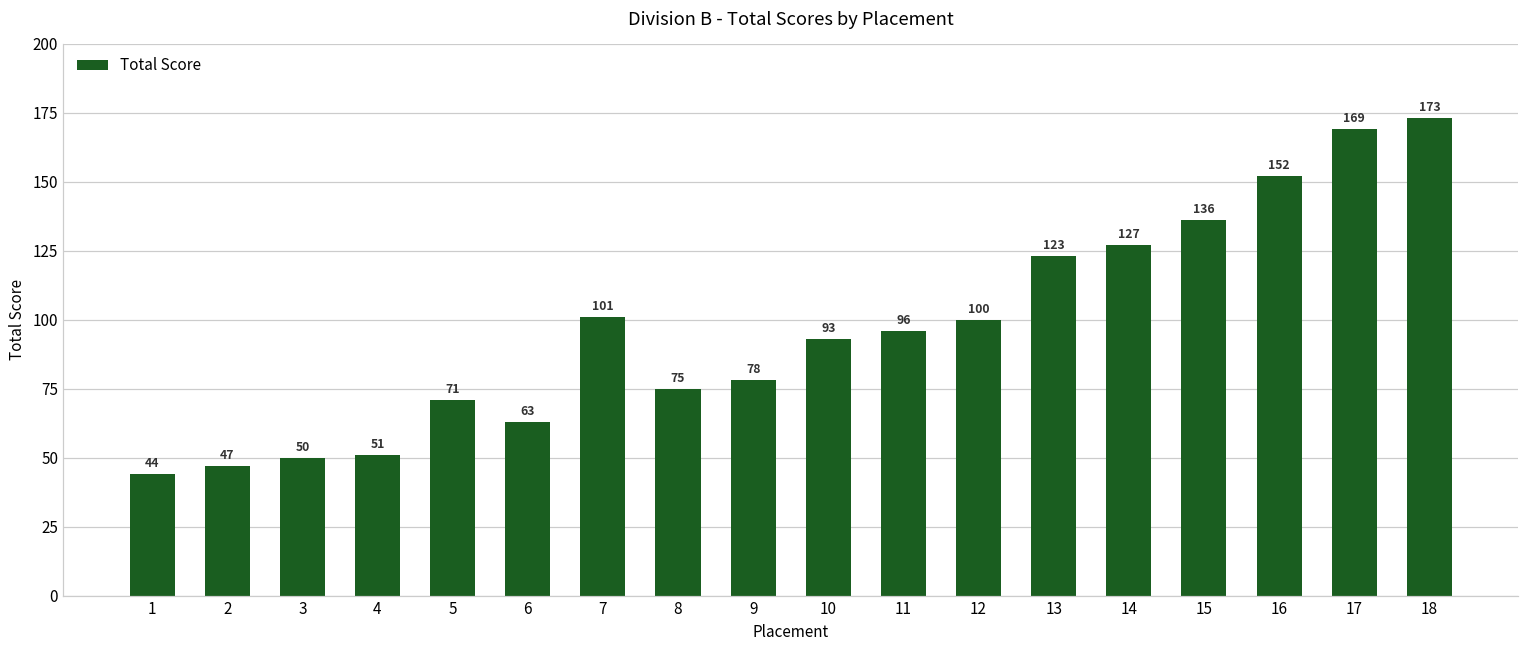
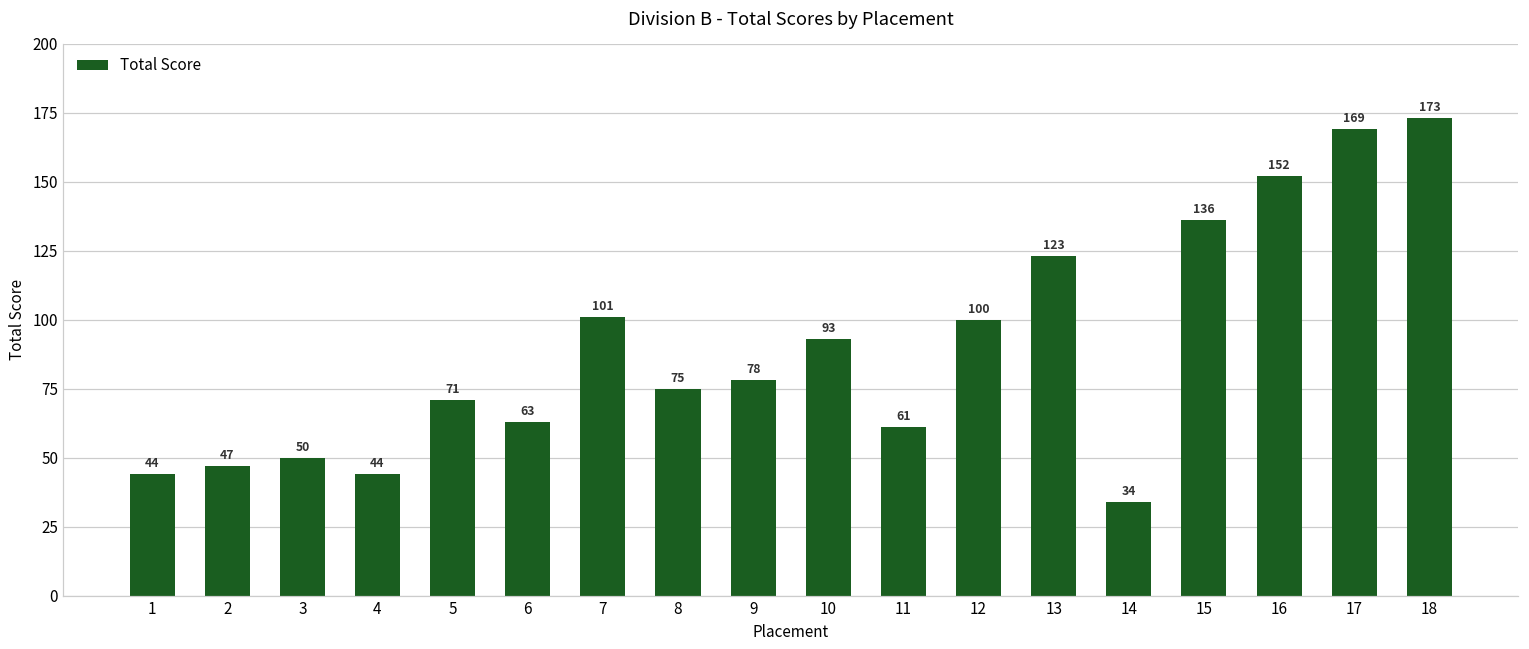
4: 51 -> 44
11: 96 -> 61
14: 127 -> 34
